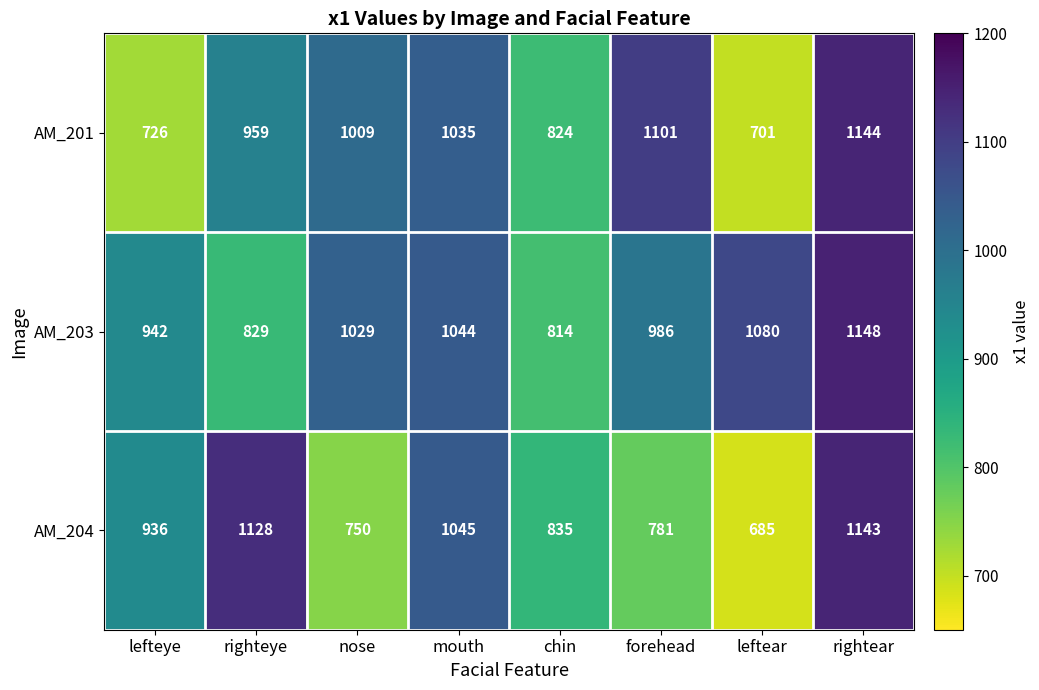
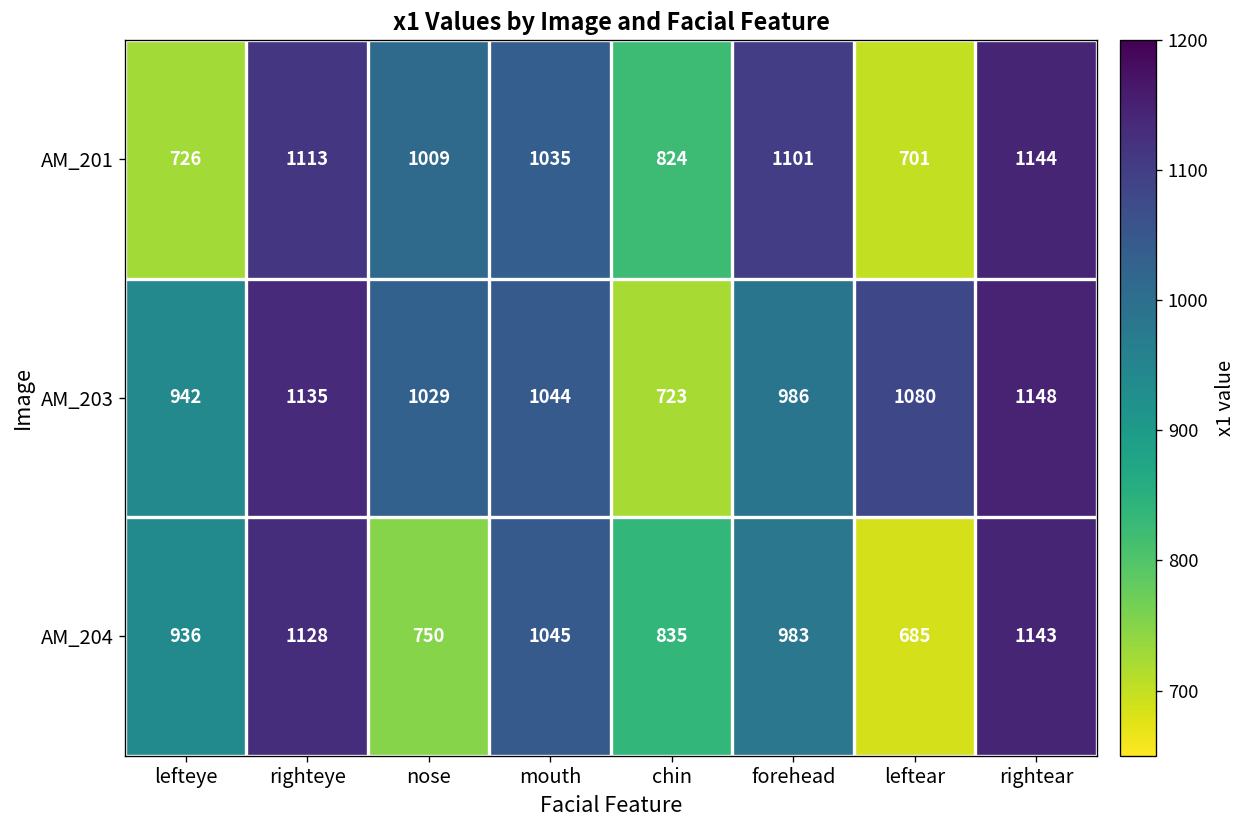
AM_201, righteye: 959 -> 1113
AM_203, righteye: 829 -> 1135
AM_203, chin: 814 -> 723
AM_204, forehead: 781 -> 983
